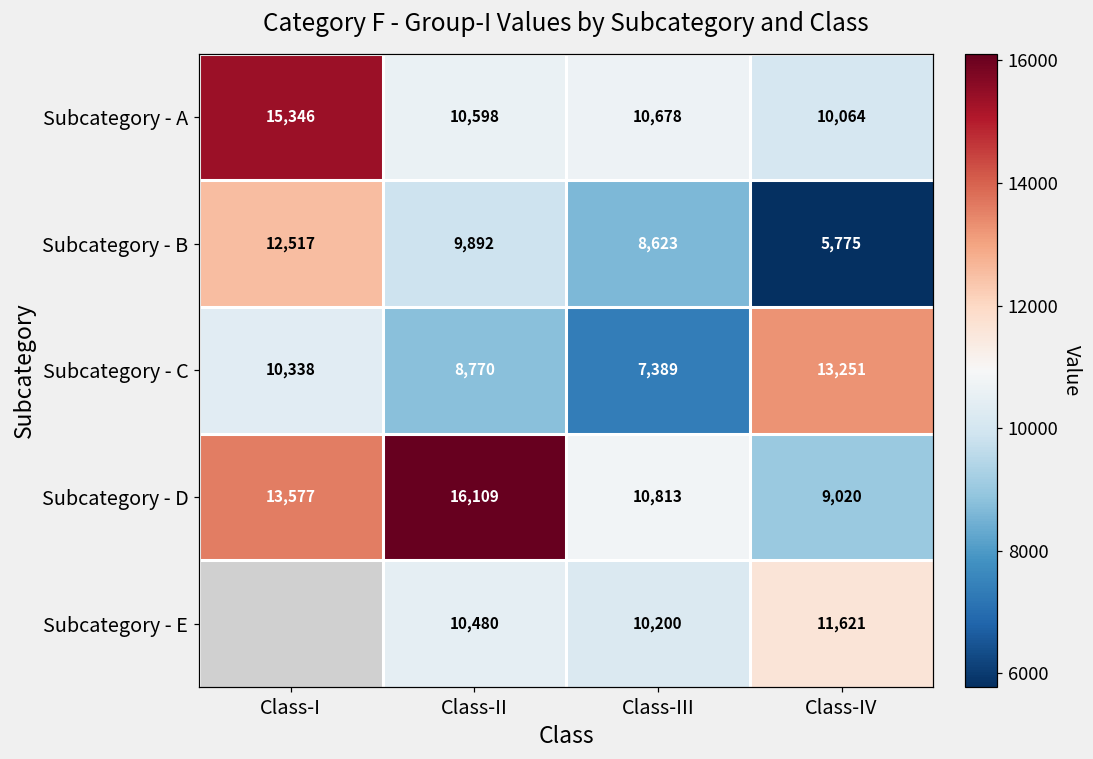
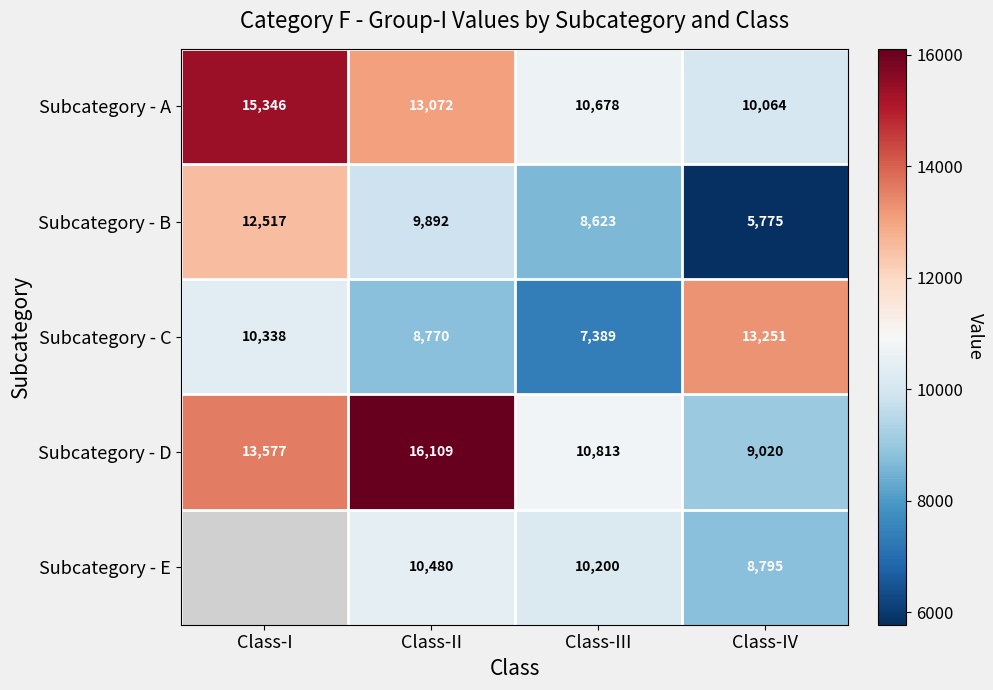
Subcategory - A, Class-II: 10,598 -> 13,072
Subcategory - E, Class-IV: 11,621 -> 8,795
